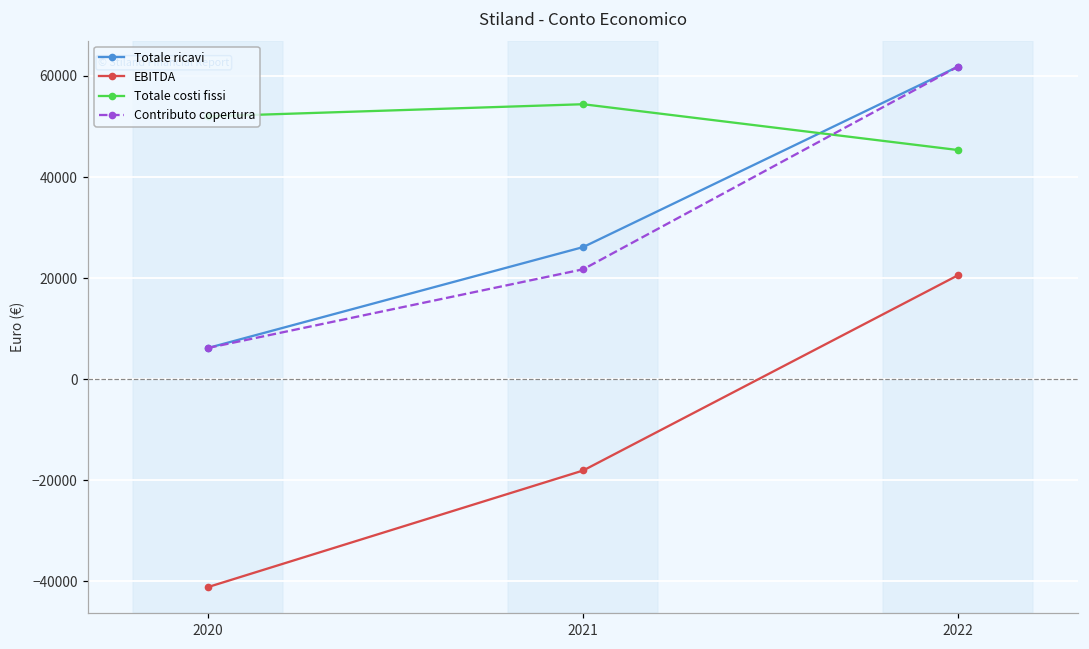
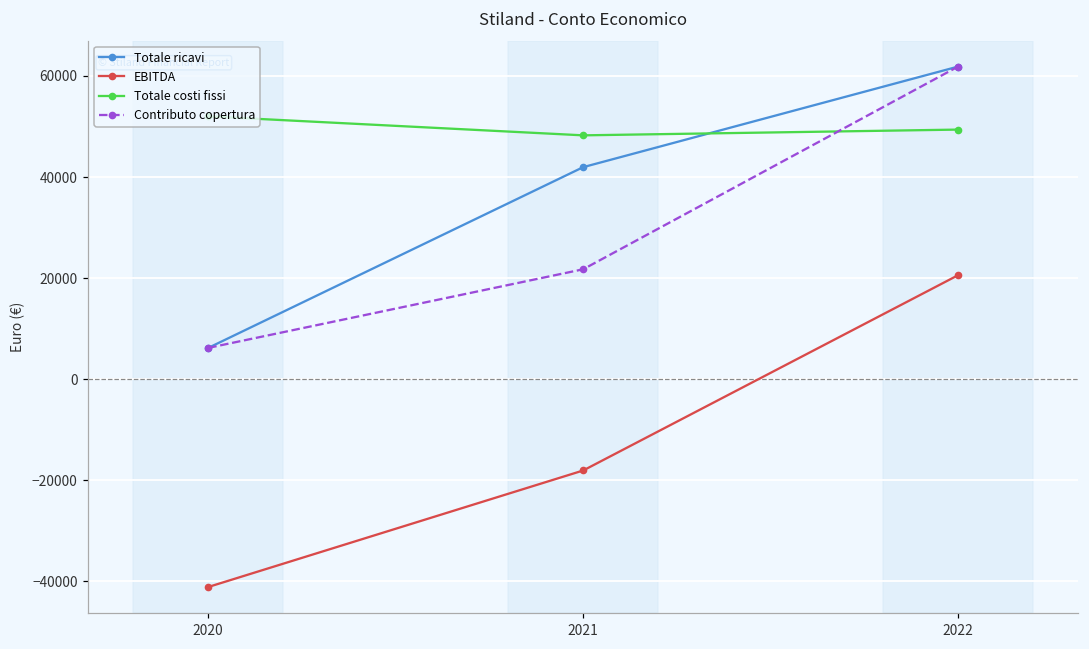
Totale ricavi, 2021: 26000 -> 42000
Totale costi fissi, 2021: 54000 -> 48000
Totale costi fissi, 2022: 45000 -> 49000
